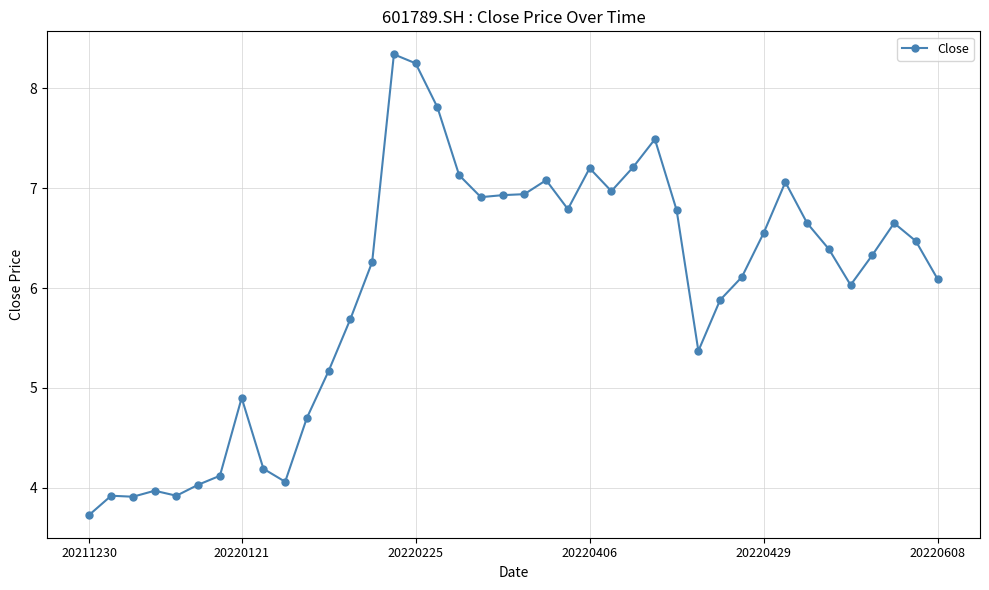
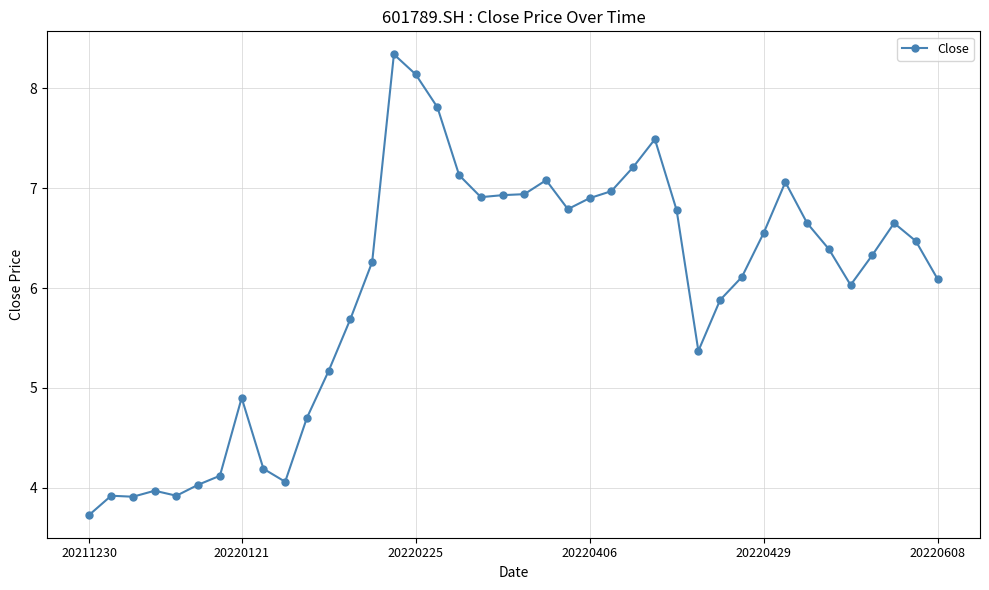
20220225: 8.3 -> 8.1
20220406: 7.2 -> 6.9
